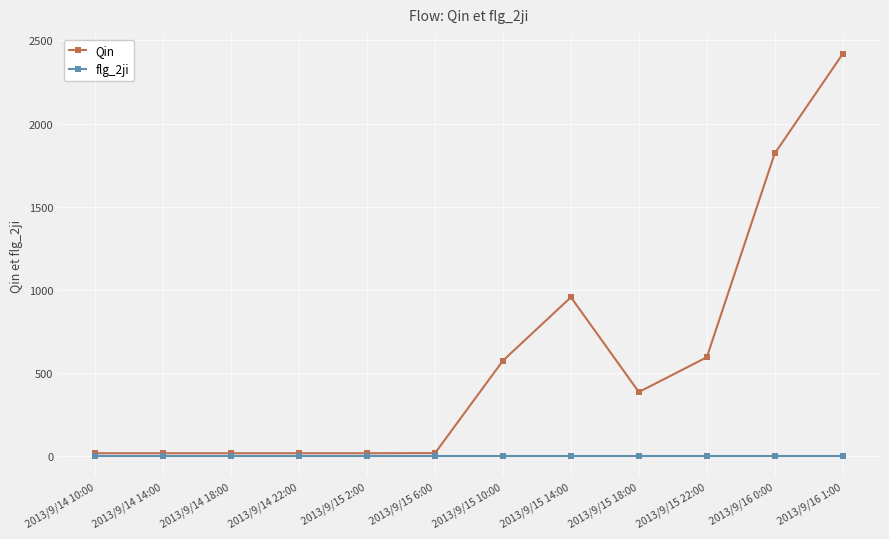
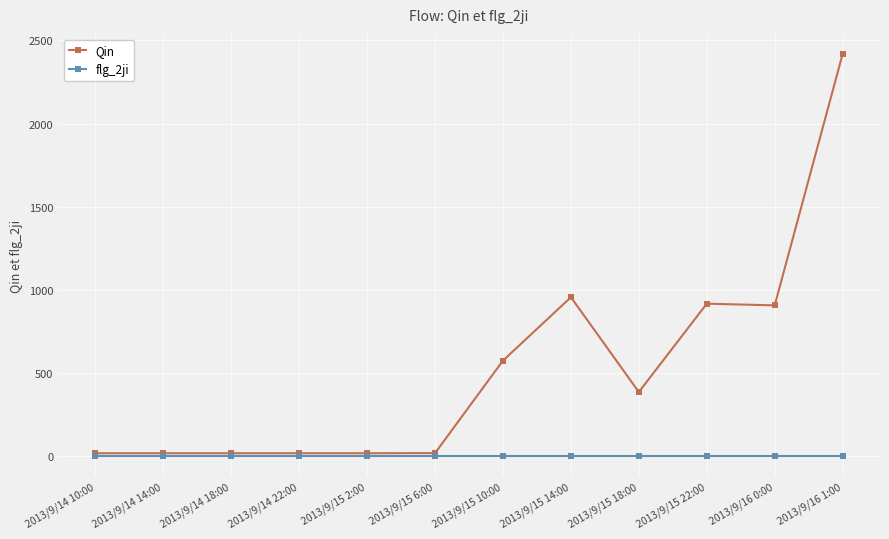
Qin, 2013/9/15 22:00: 600 -> 920
Qin, 2013/9/16 0:00: 1820 -> 910
